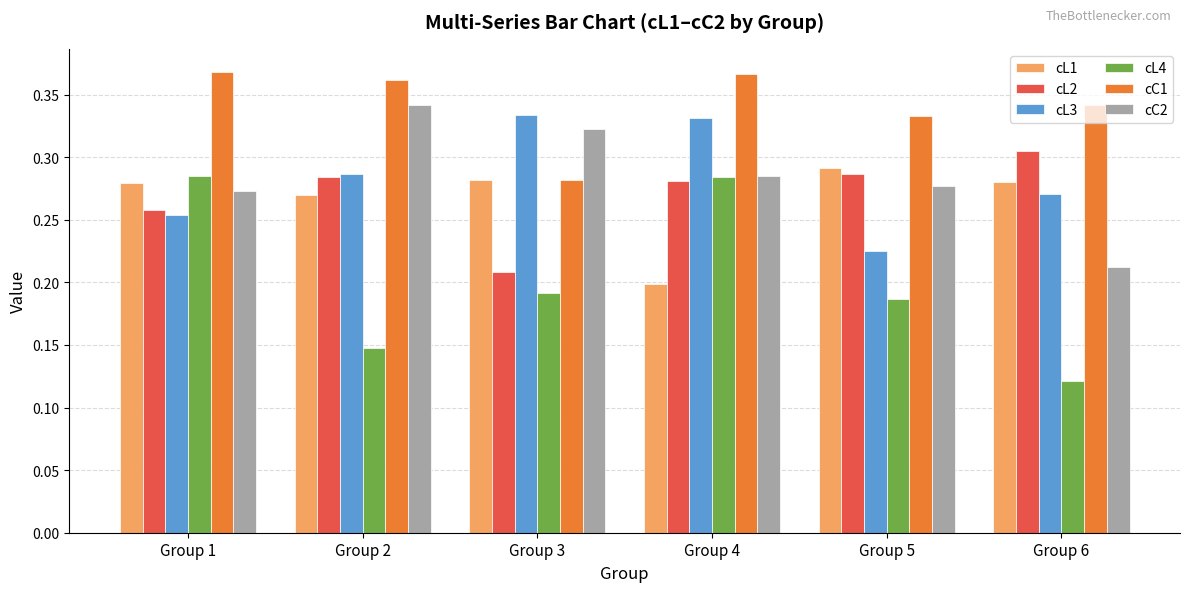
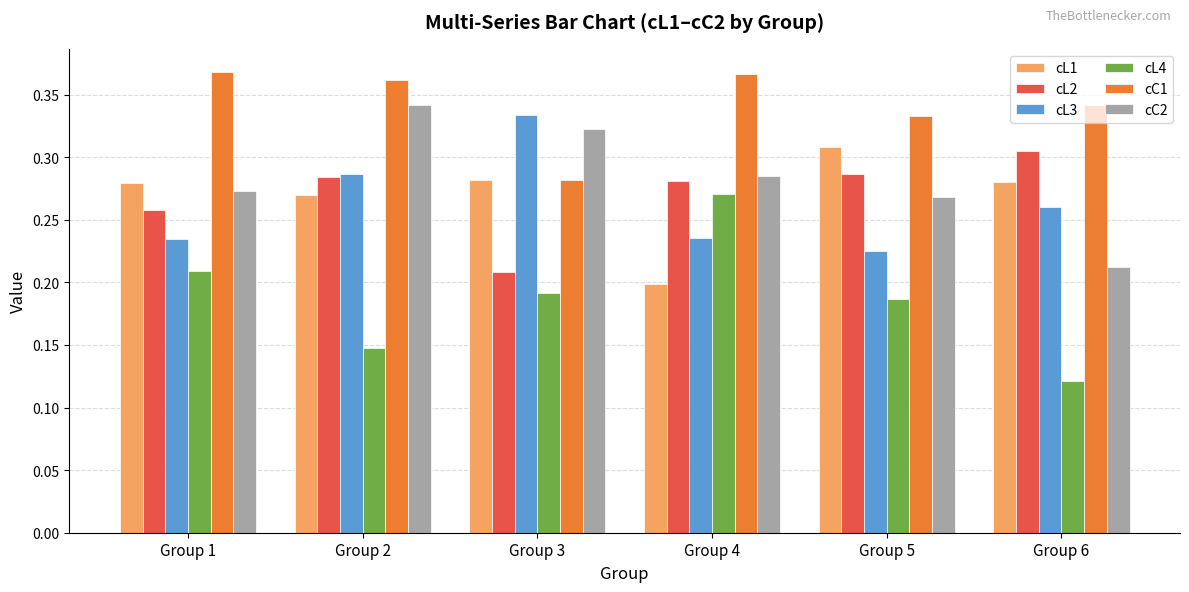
cL3, Group 1: 0.254 -> 0.235
cL4, Group 1: 0.285 -> 0.209
cL3, Group 4: 0.331 -> 0.236
cL4, Group 4: 0.284 -> 0.271
cL1, Group 5: 0.291 -> 0.308
cC2, Group 5: 0.277 -> 0.268
cL3, Group 6: 0.270 -> 0.260
